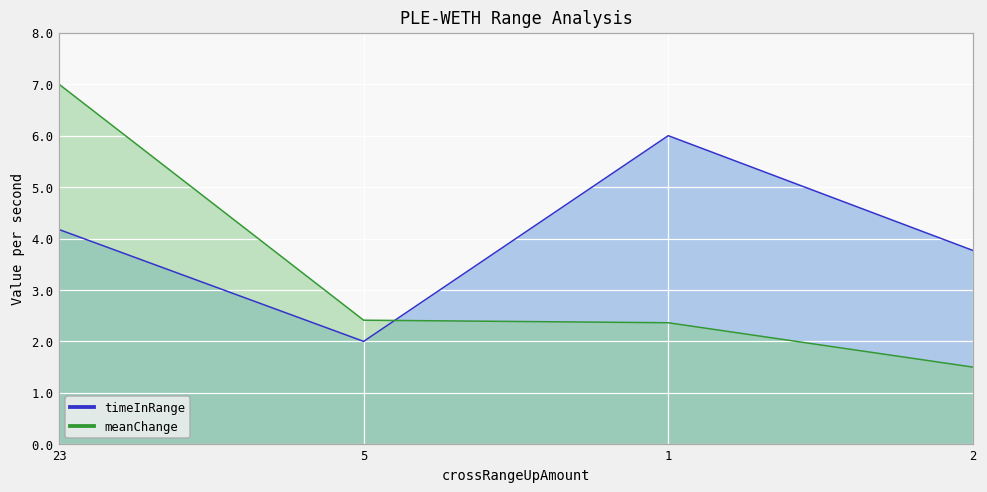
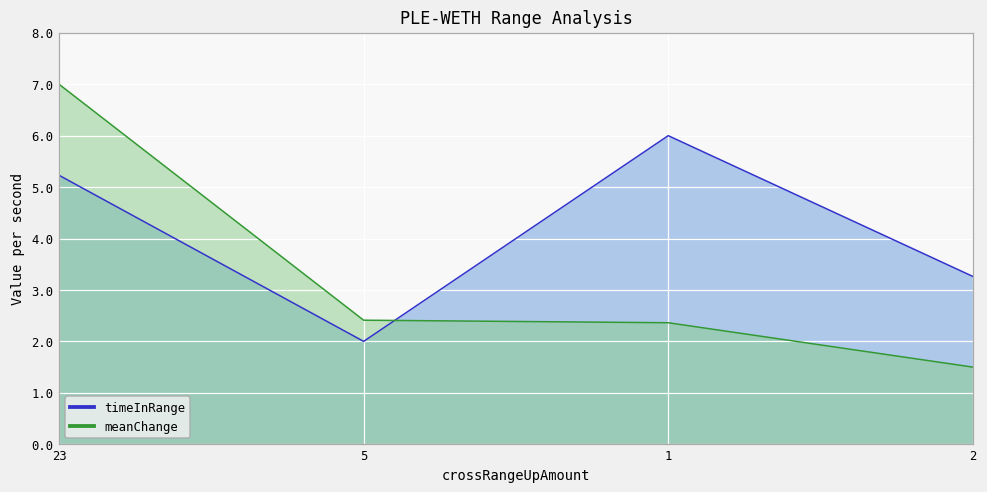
timeInRange, 23: 4.2 -> 5.2
timeInRange, 2: 3.8 -> 3.3
